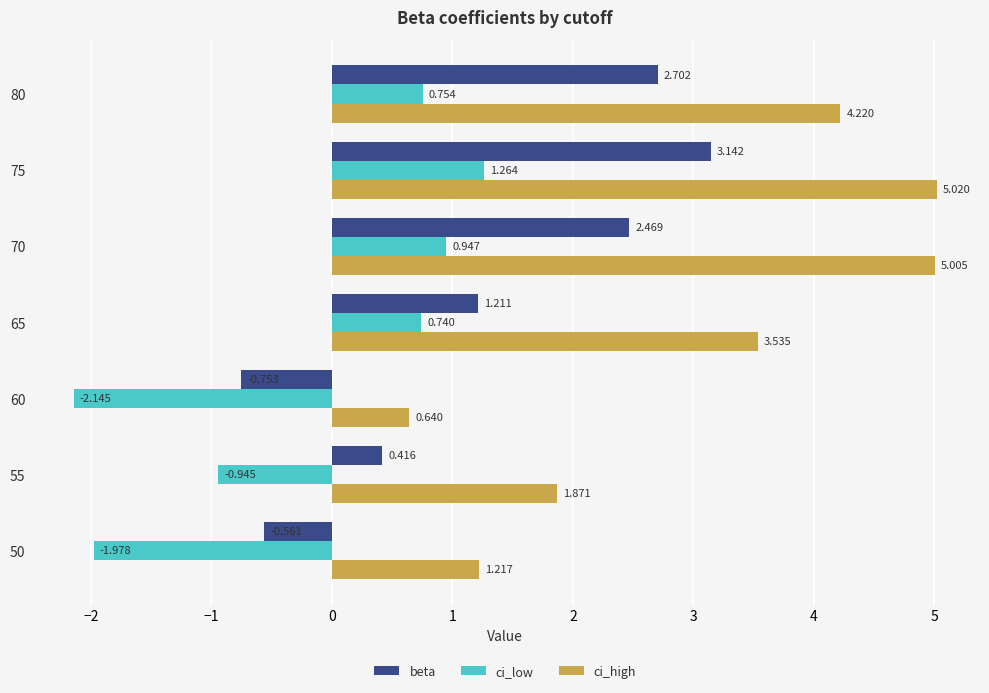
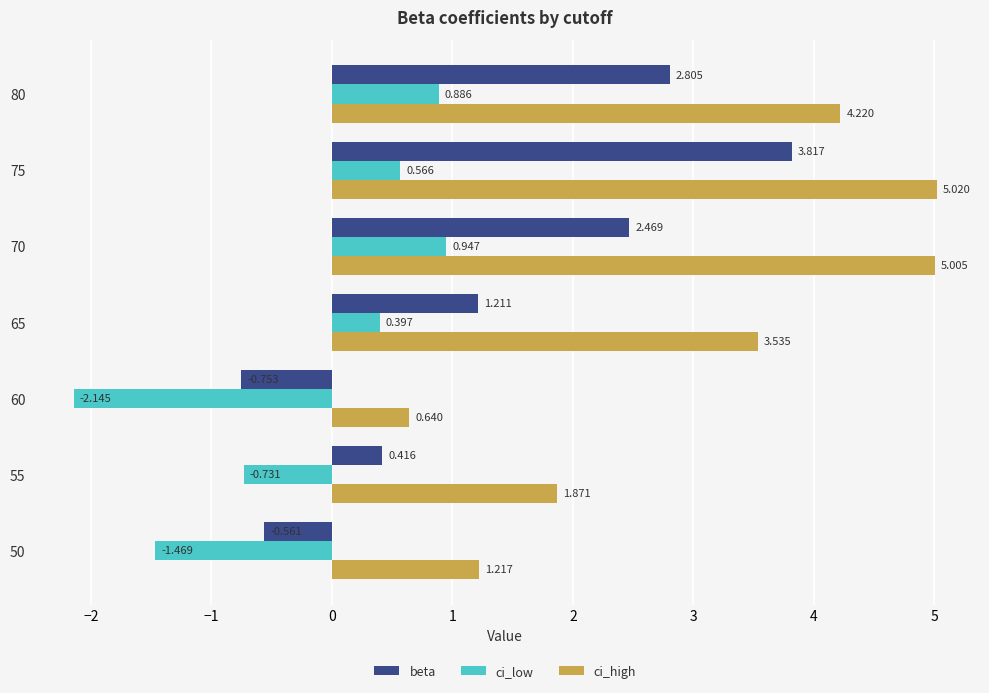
beta, 80: 2.702 -> 2.805
ci_low, 80: 0.754 -> 0.886
beta, 75: 3.142 -> 3.817
ci_low, 75: 1.264 -> 0.566
ci_low, 65: 0.740 -> 0.397
ci_low, 55: -0.945 -> -0.731
ci_low, 50: -1.978 -> -1.469
